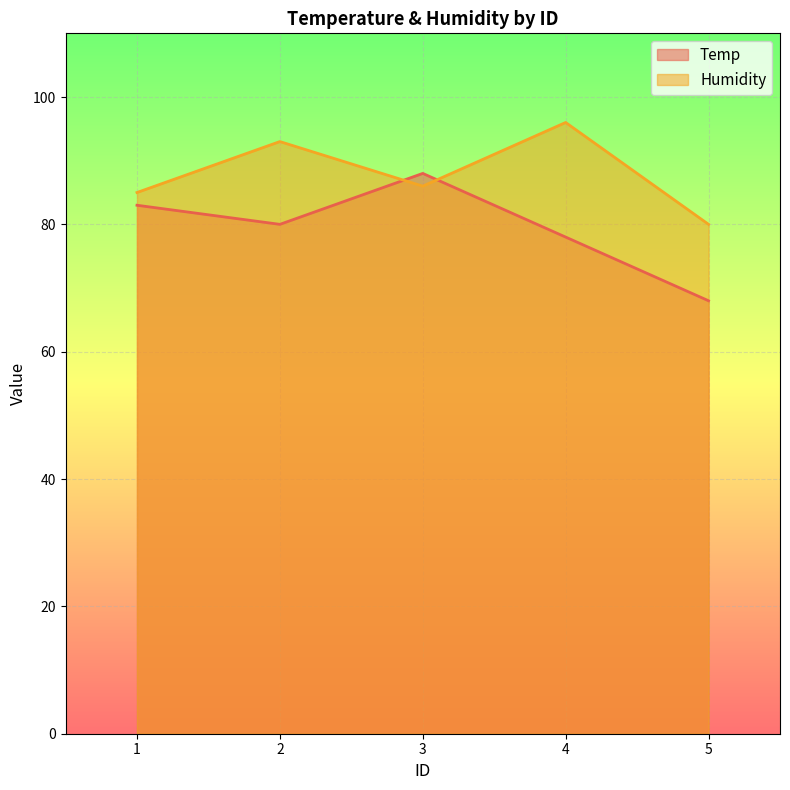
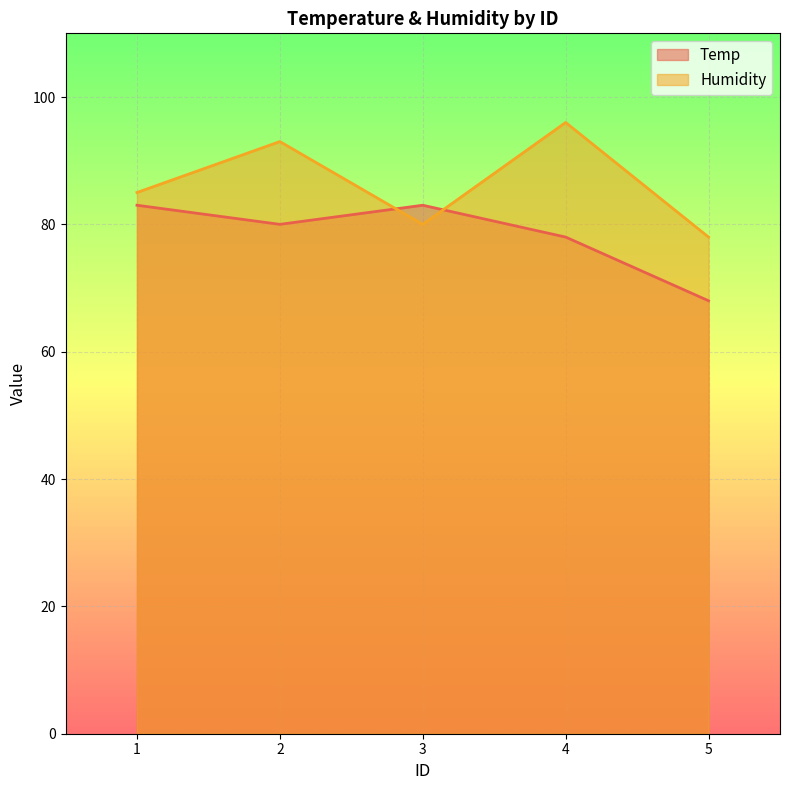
Temp, 3: 88 -> 83
Humidity, 3: 86 -> 80
Humidity, 5: 80 -> 78
